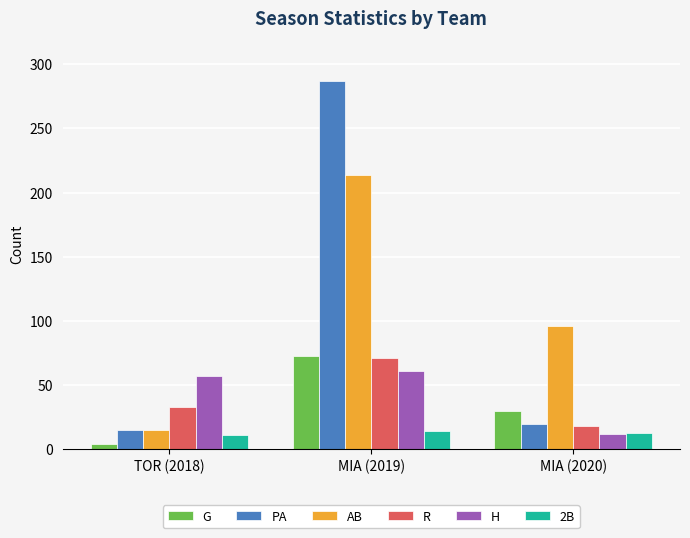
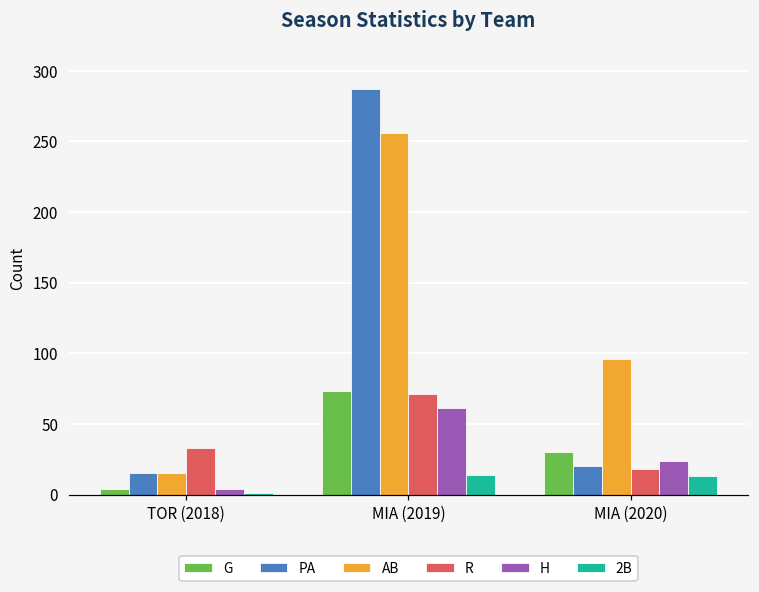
H, TOR (2018): 57 -> 4
2B, TOR (2018): 11 -> 1
AB, MIA (2019): 214 -> 256
H, MIA (2020): 12 -> 24
